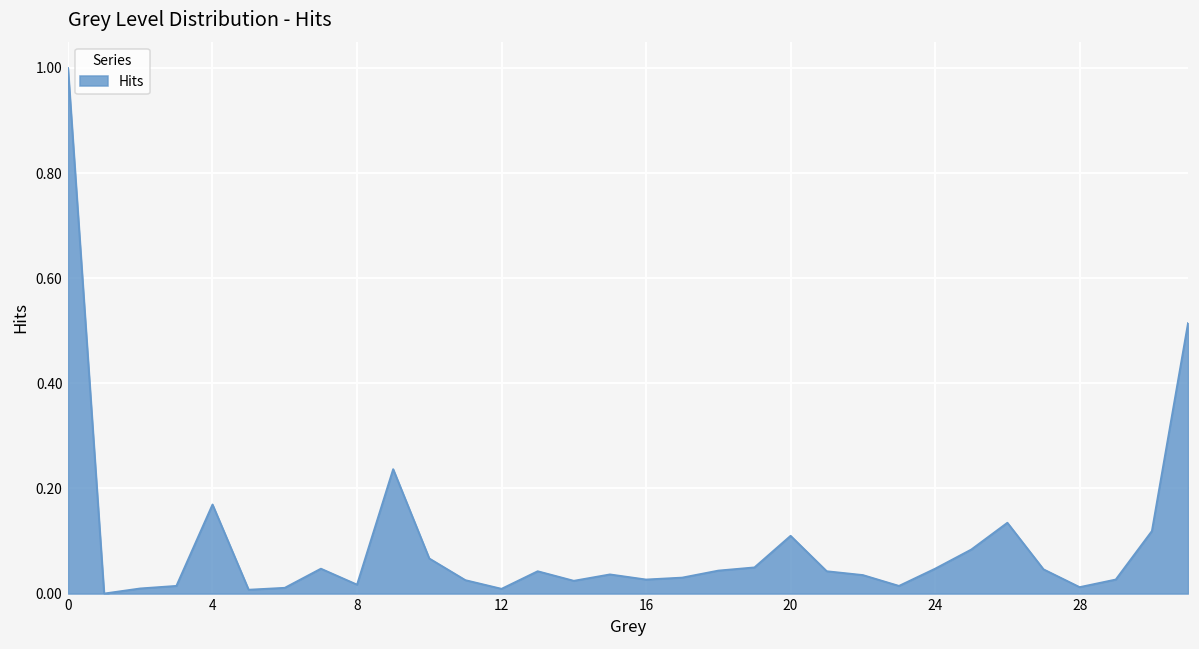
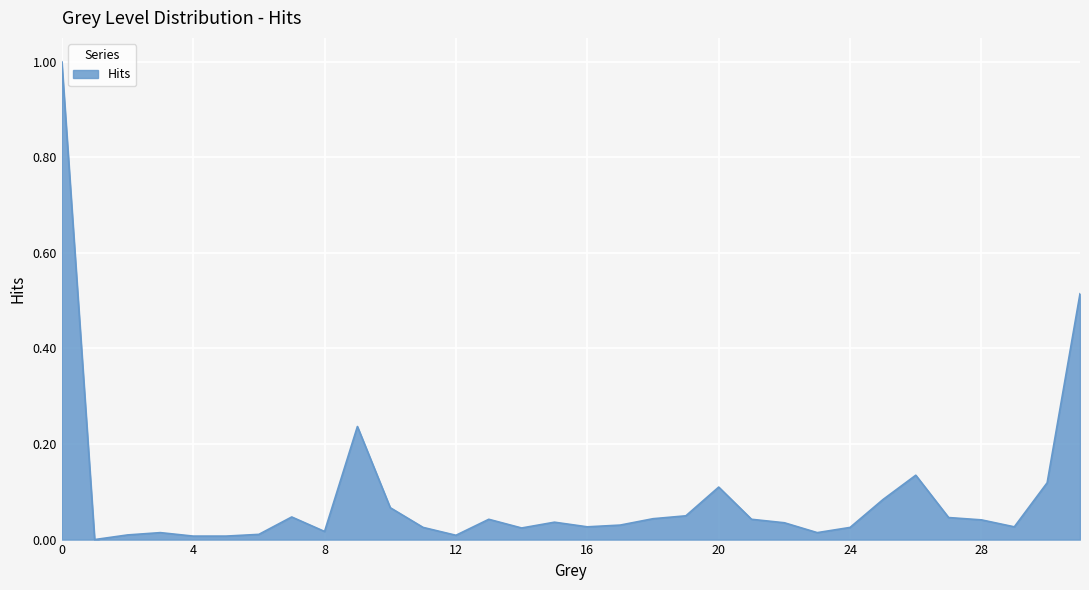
4: 0.17 -> 0.01
24: 0.05 -> 0.03
28: 0.01 -> 0.04
